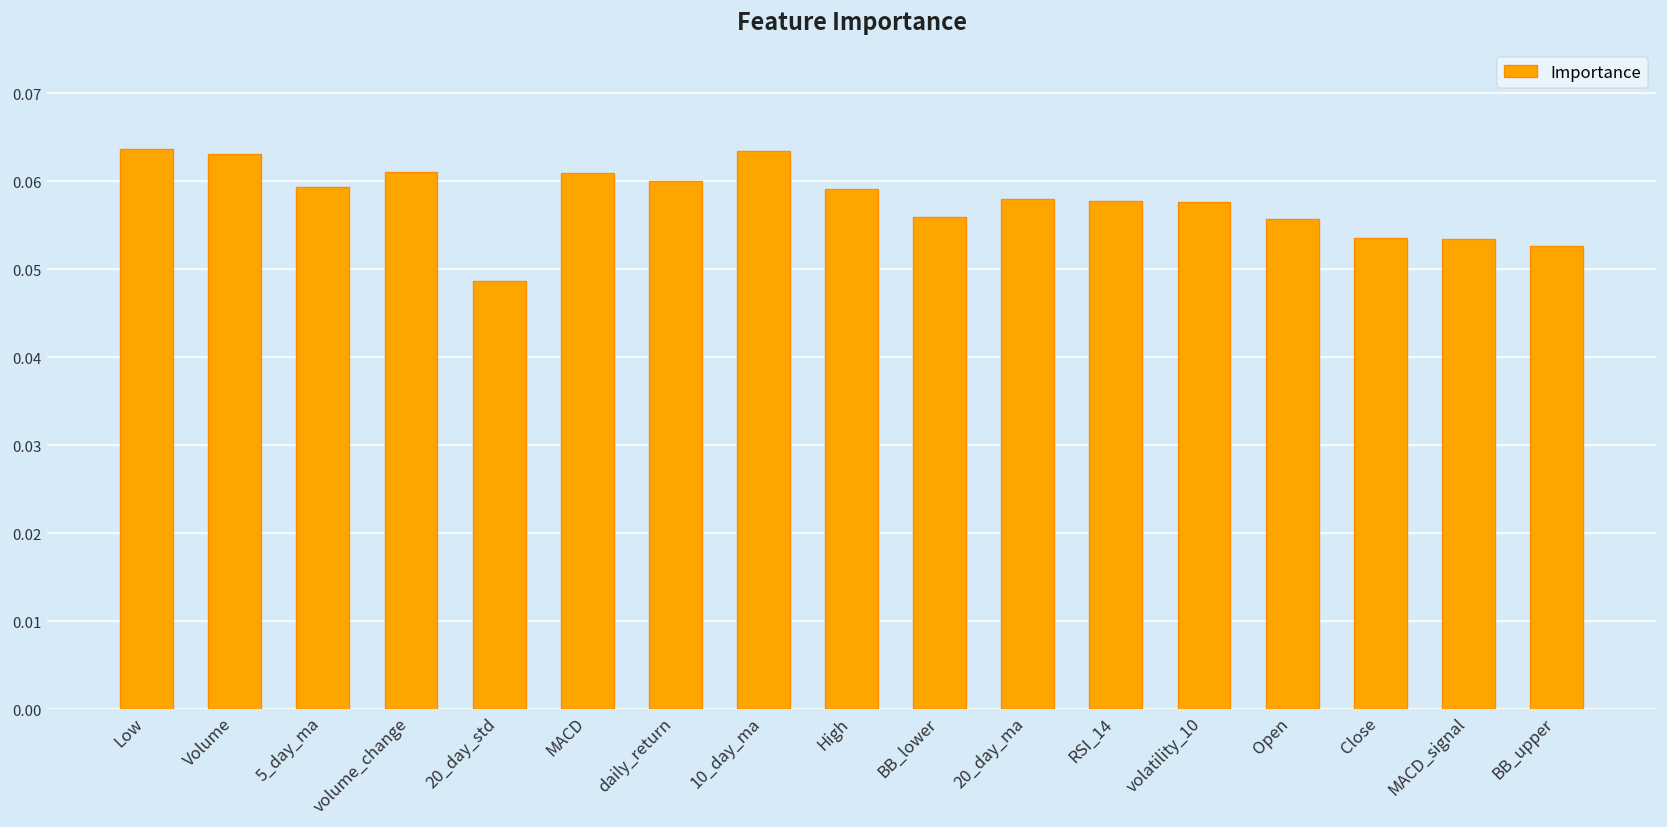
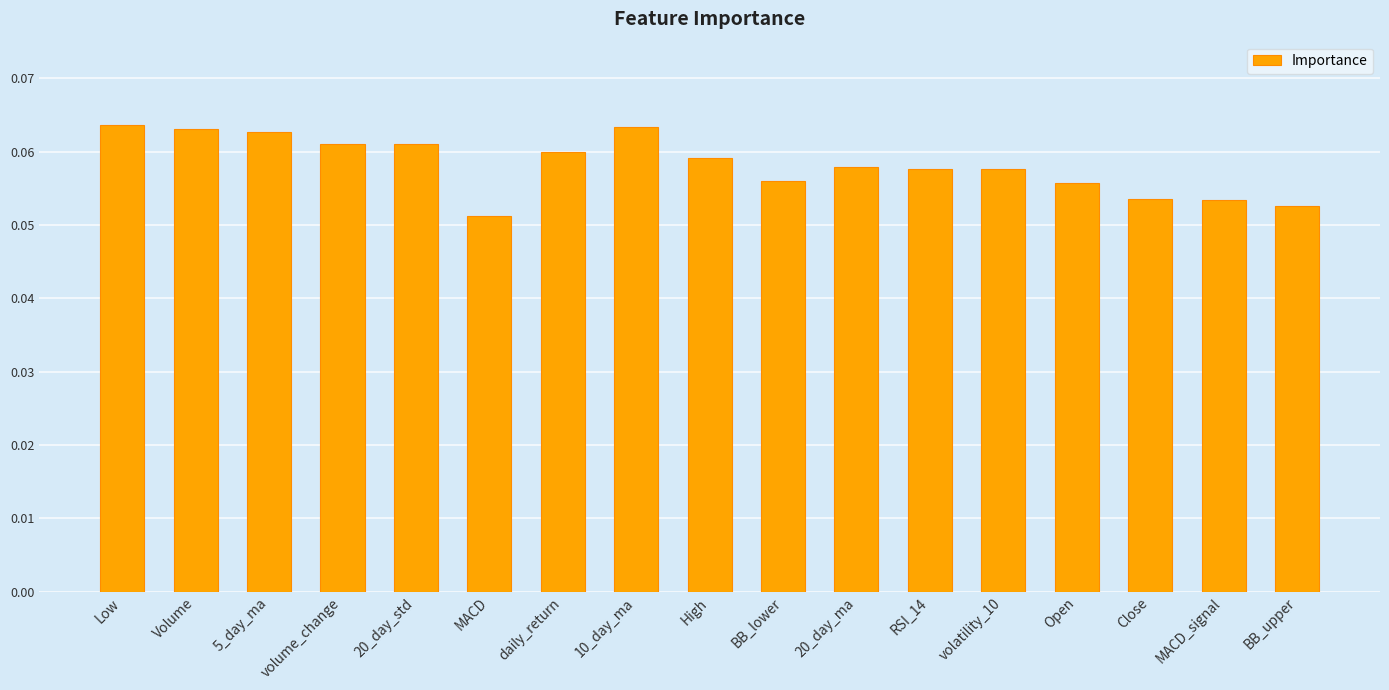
5_day_ma: 0.059 -> 0.063
20_day_std: 0.049 -> 0.061
MACD: 0.061 -> 0.051
